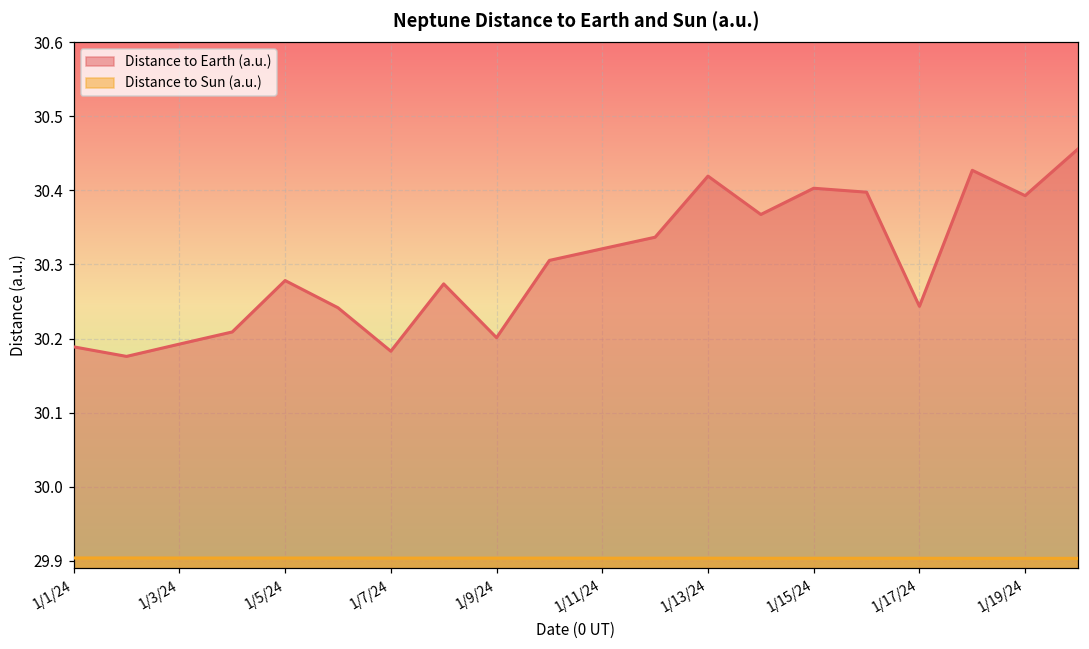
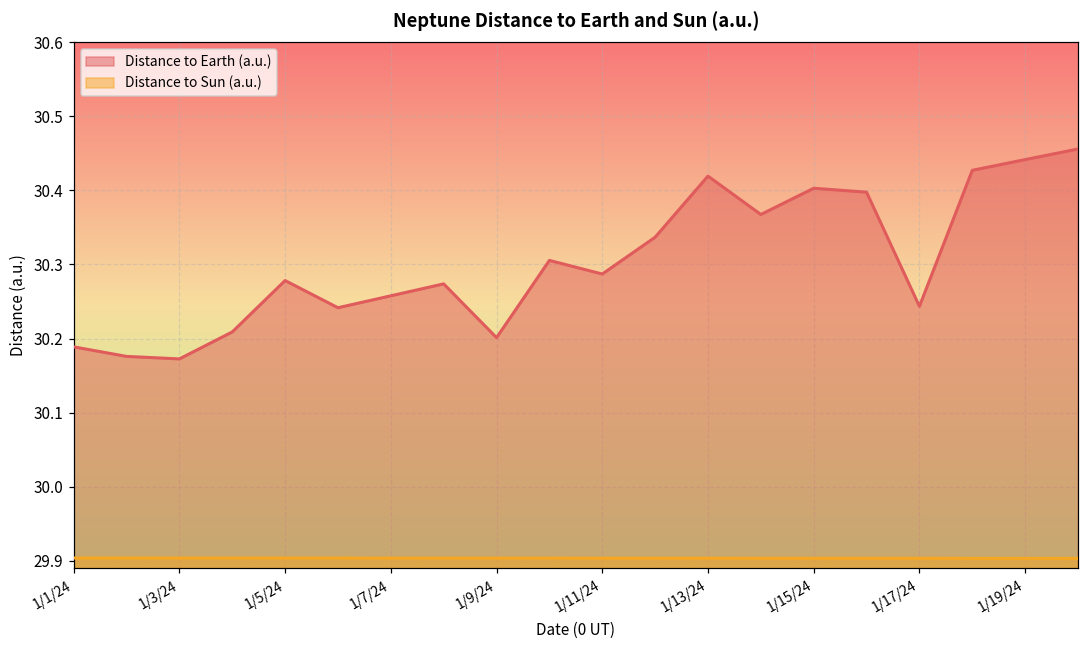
Distance to Earth (a.u.), 1/3/24: 30.19 -> 30.17
Distance to Earth (a.u.), 1/7/24: 30.18 -> 30.26
Distance to Earth (a.u.), 1/11/24: 30.32 -> 30.29
Distance to Earth (a.u.), 1/19/24: 30.39 -> 30.44
